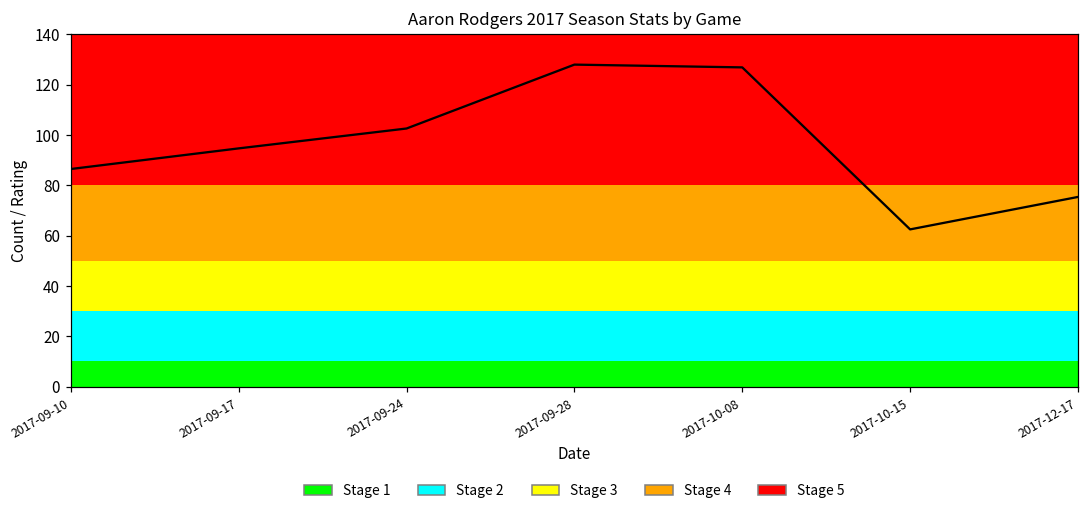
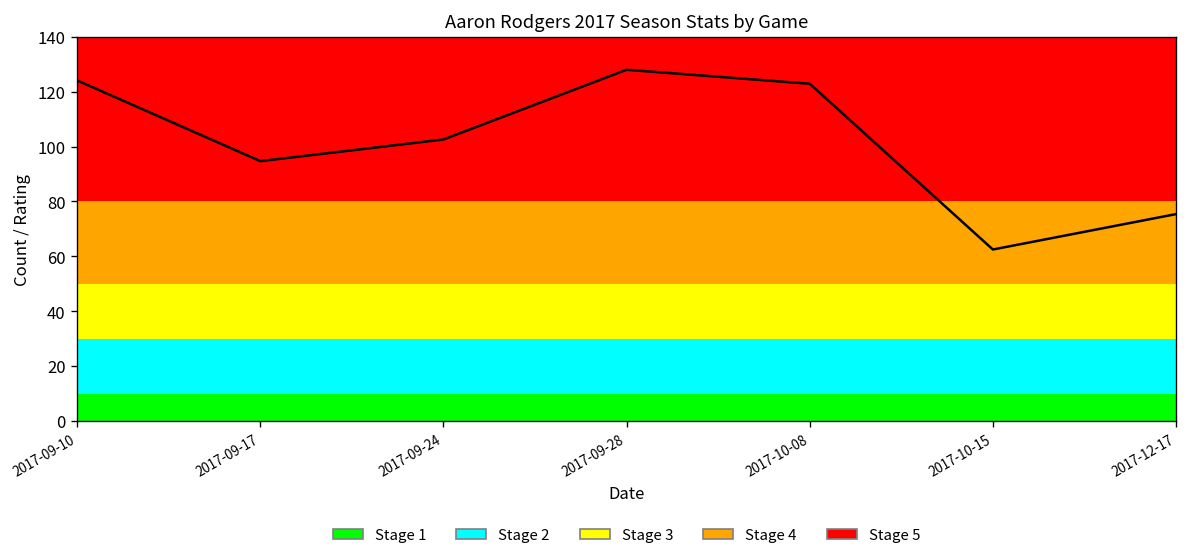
2017-09-10: 87 -> 124
2017-10-08: 127 -> 123
